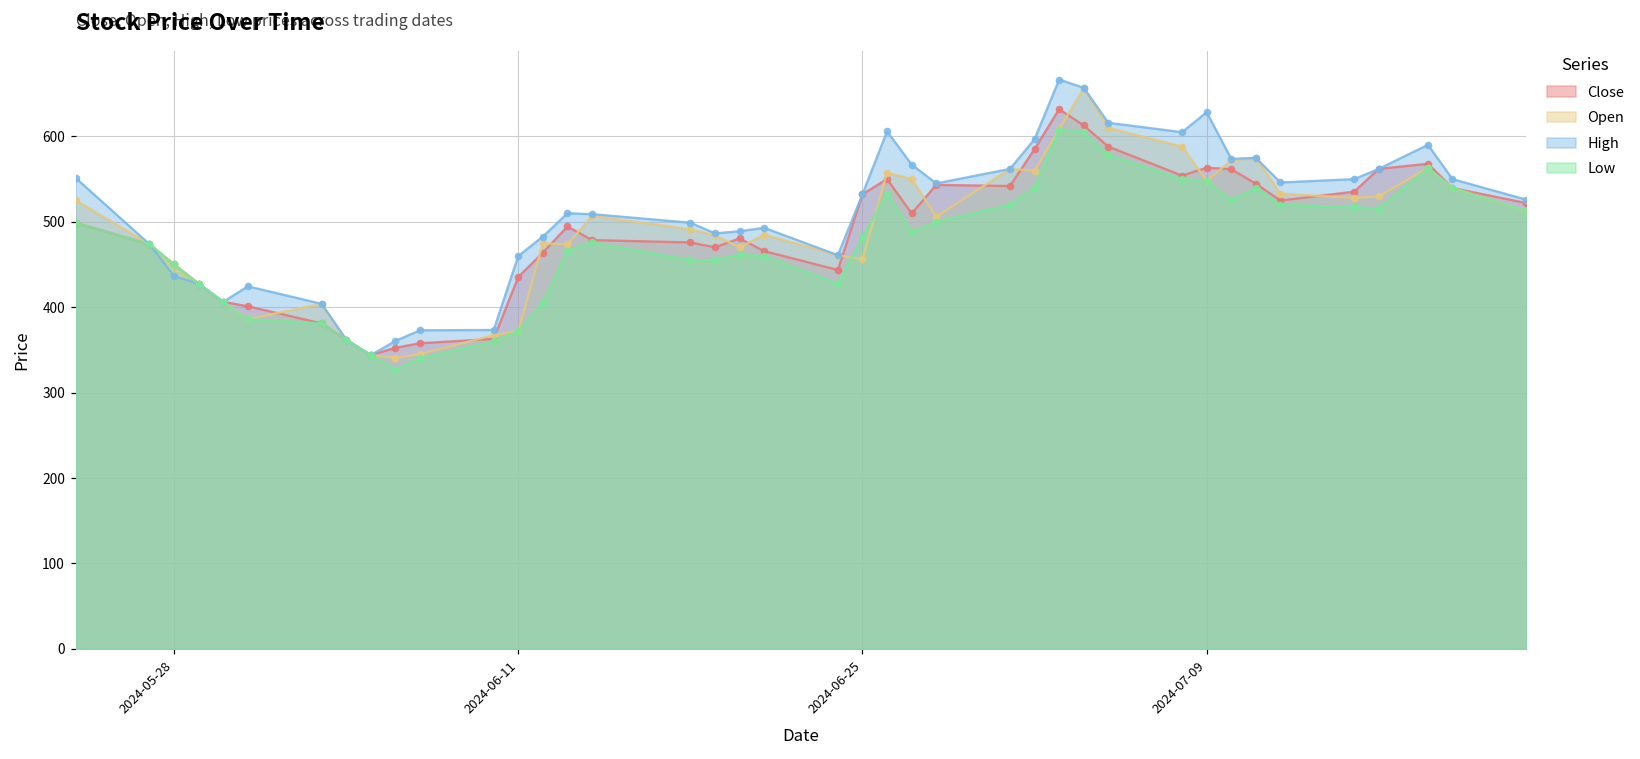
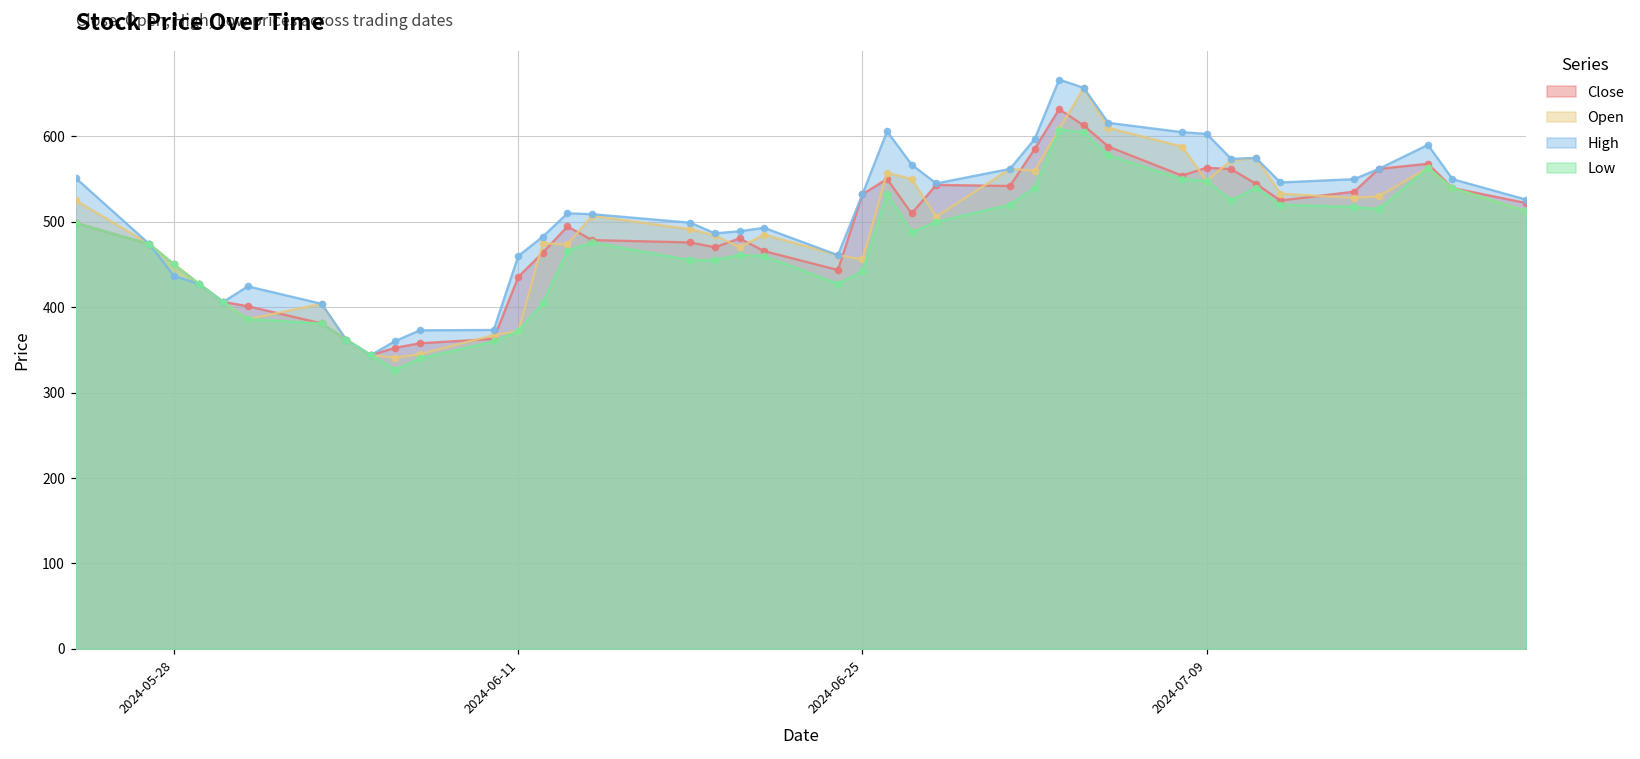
Low, 2024-06-25: 480 -> 440
High, 2024-07-09: 630 -> 600
